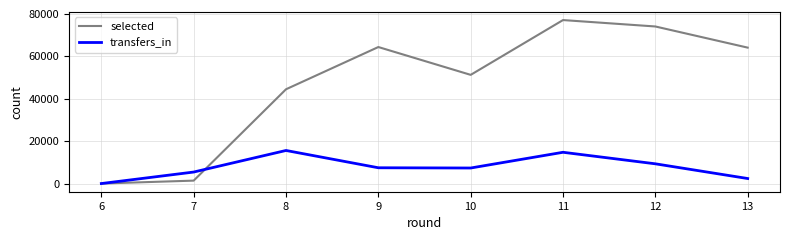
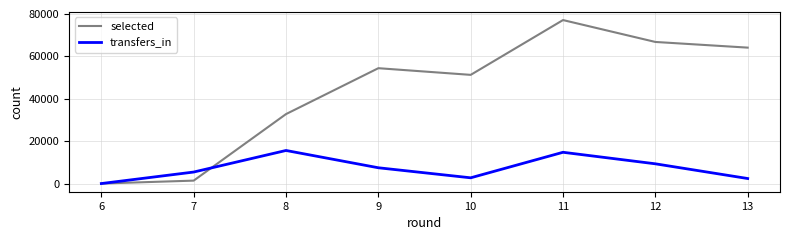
selected, 8: 44000 -> 33000
selected, 9: 64000 -> 54000
transfers_in, 10: 7000 -> 3000
selected, 12: 74000 -> 67000
